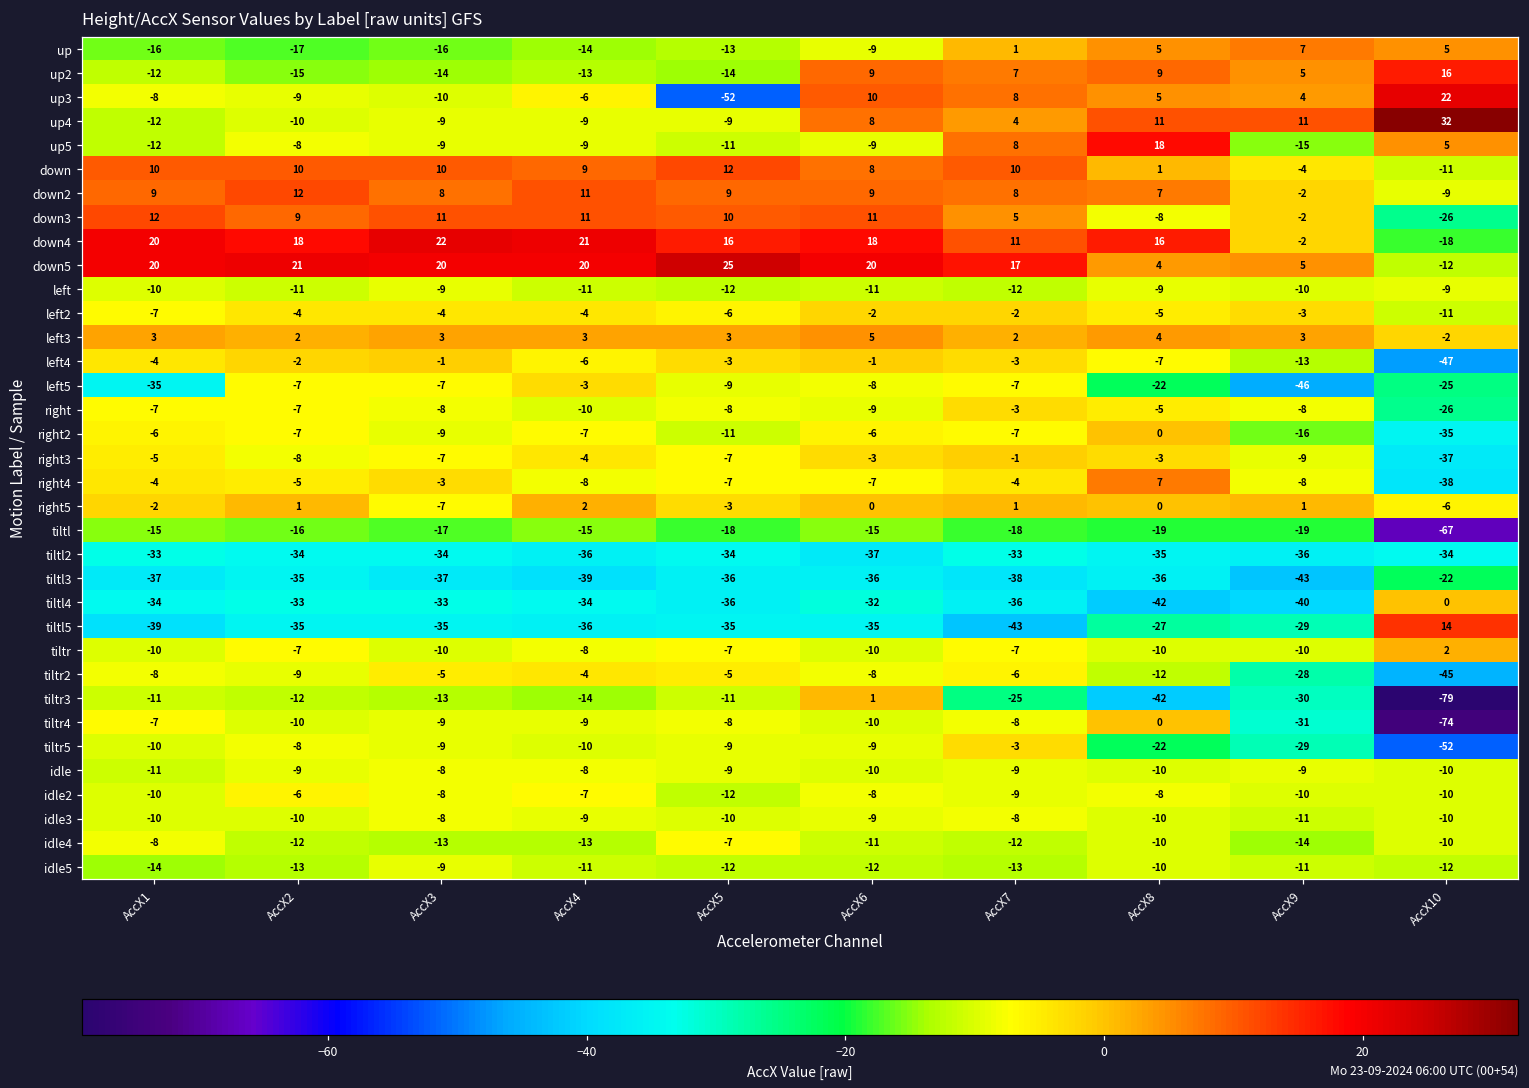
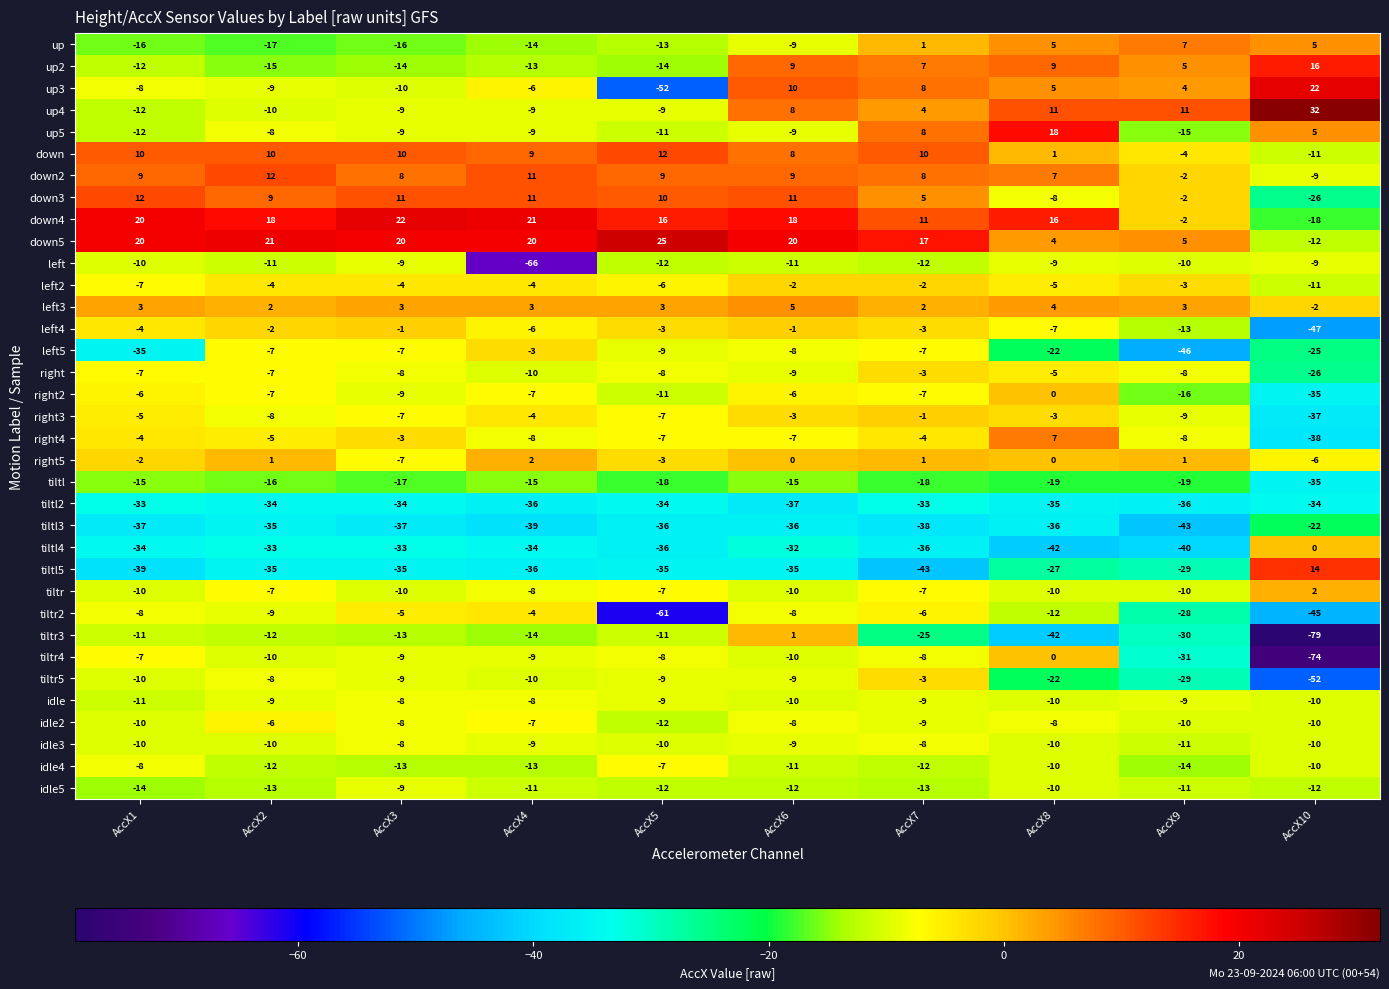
left, AccX4: -11 -> -66
tiltl, AccX10: -67 -> -35
tiltr2, AccX5: -5 -> -61
